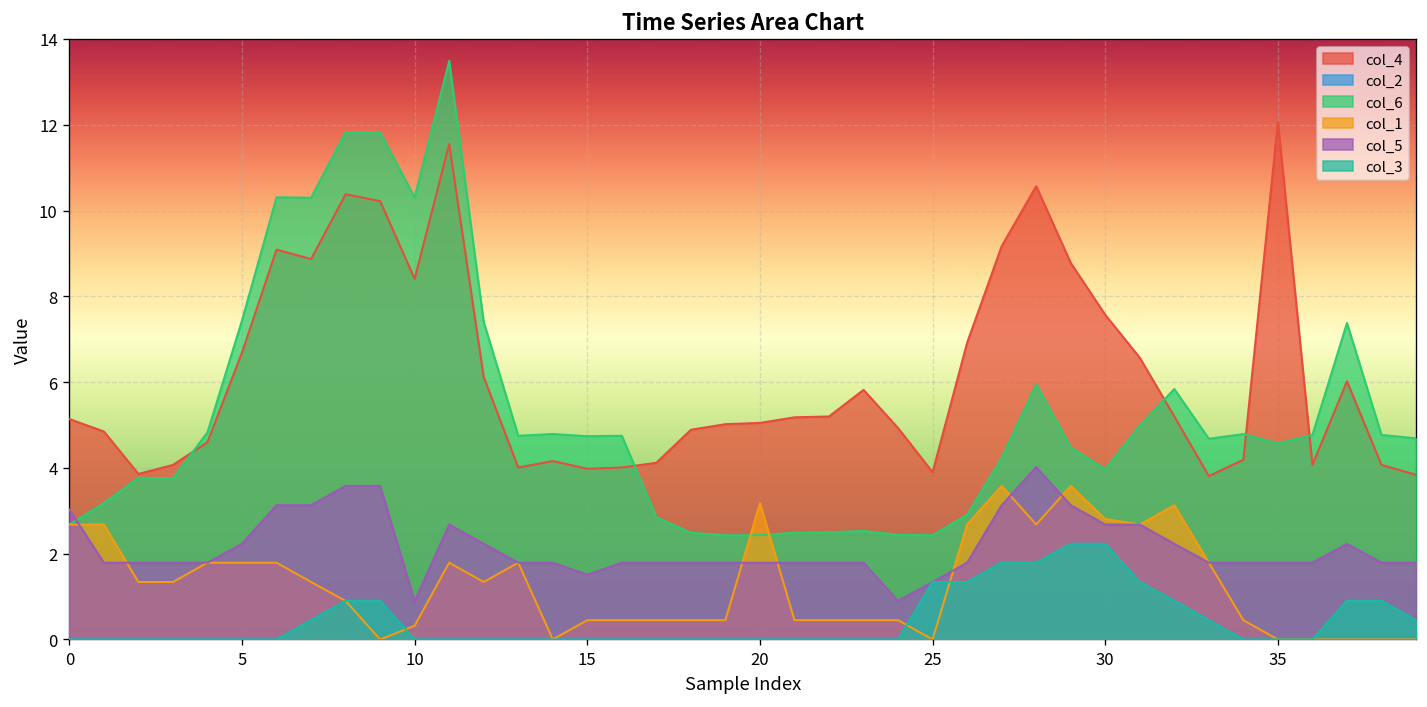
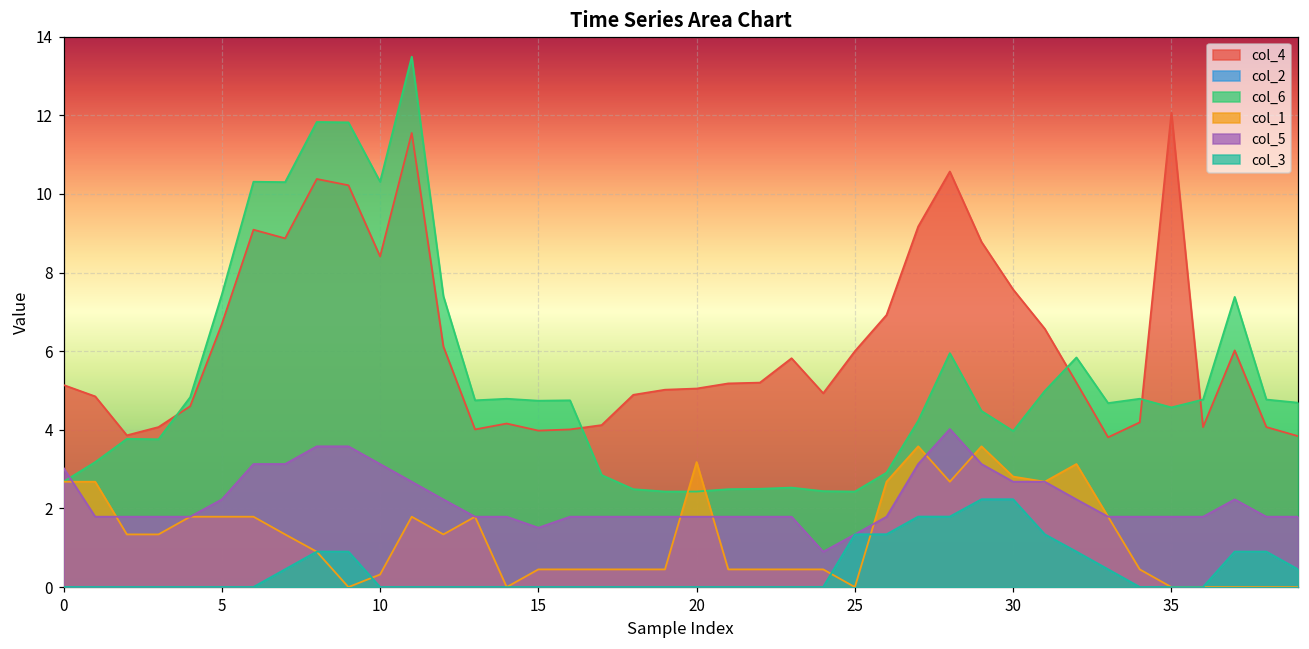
col_5, 10: 0.9 -> 3.1
col_4, 25: 3.9 -> 6.0
